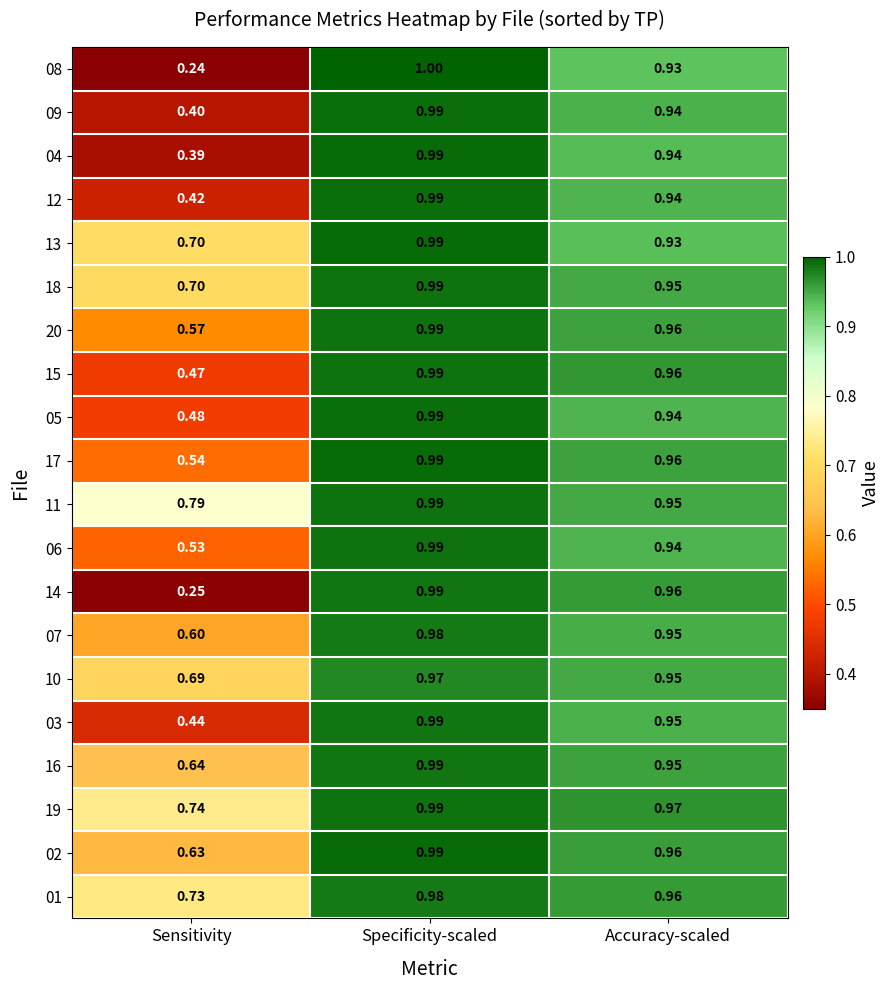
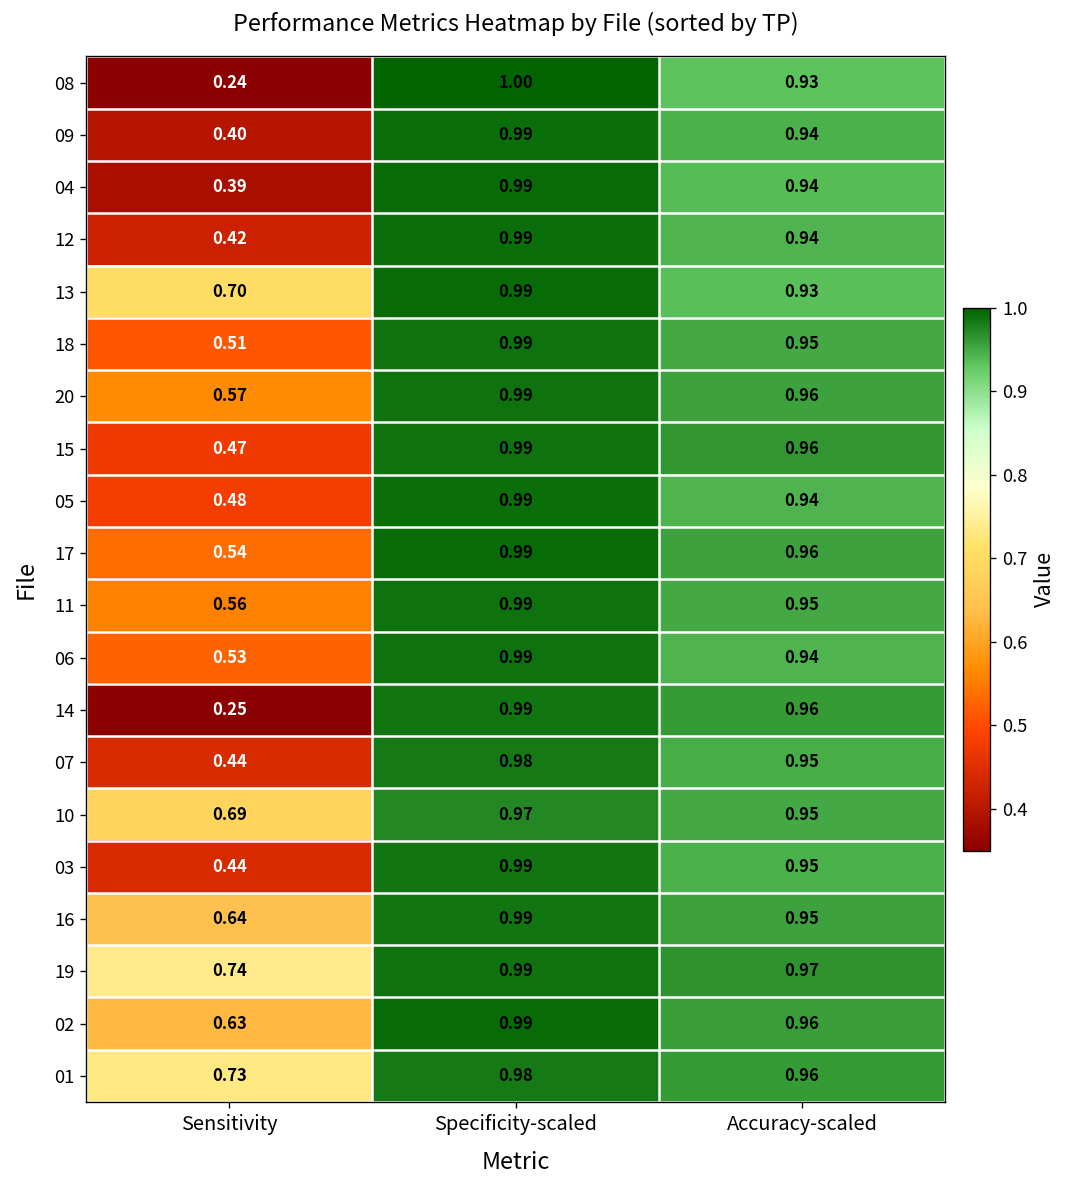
18, Sensitivity: 0.70 -> 0.51
11, Sensitivity: 0.79 -> 0.56
07, Sensitivity: 0.60 -> 0.44
